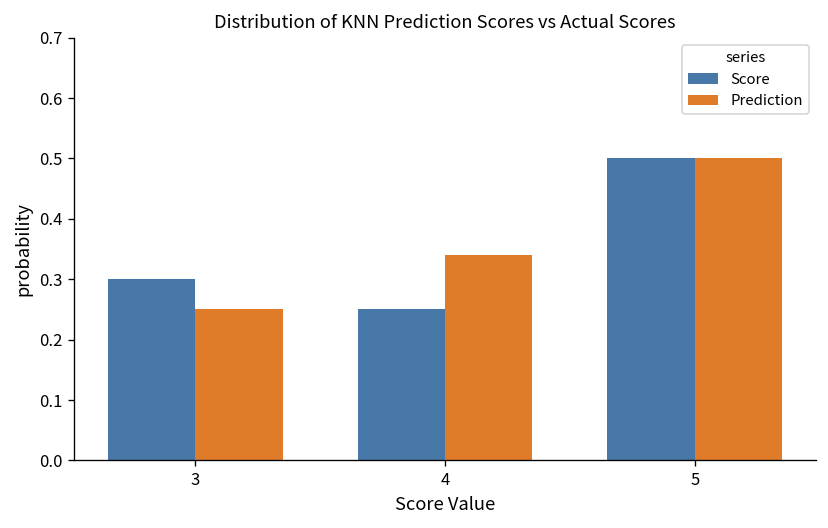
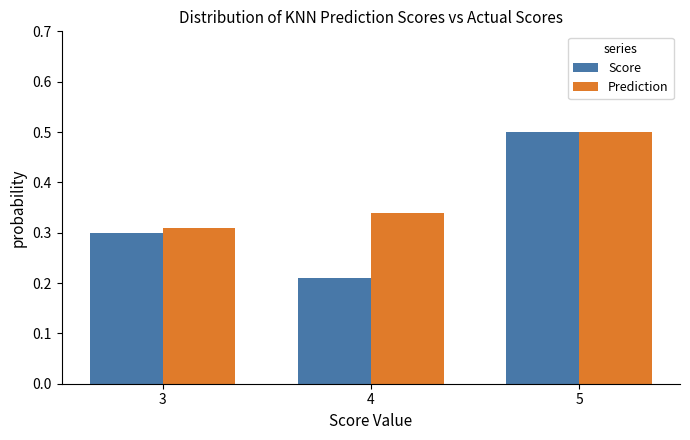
Prediction, 3: 0.25 -> 0.31
Score, 4: 0.25 -> 0.21
